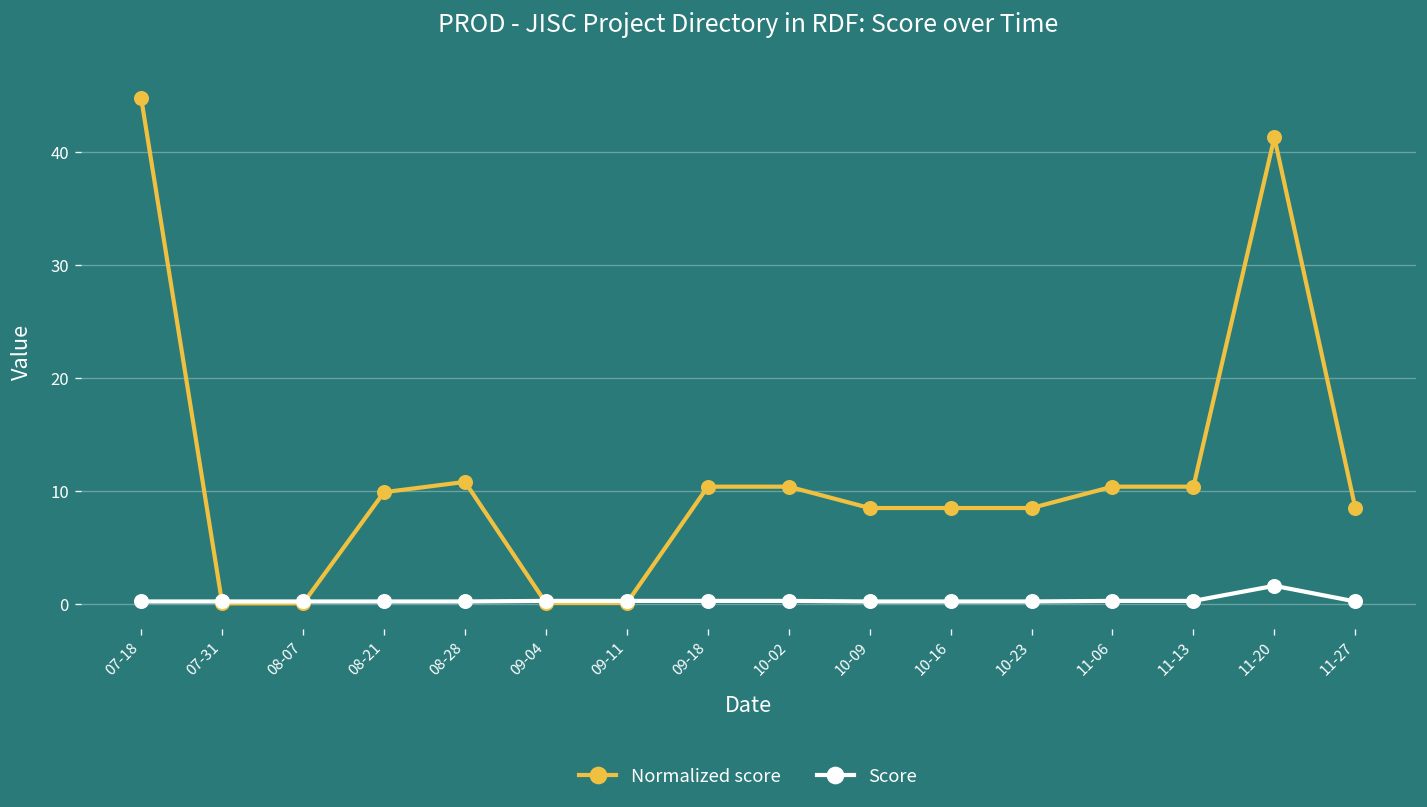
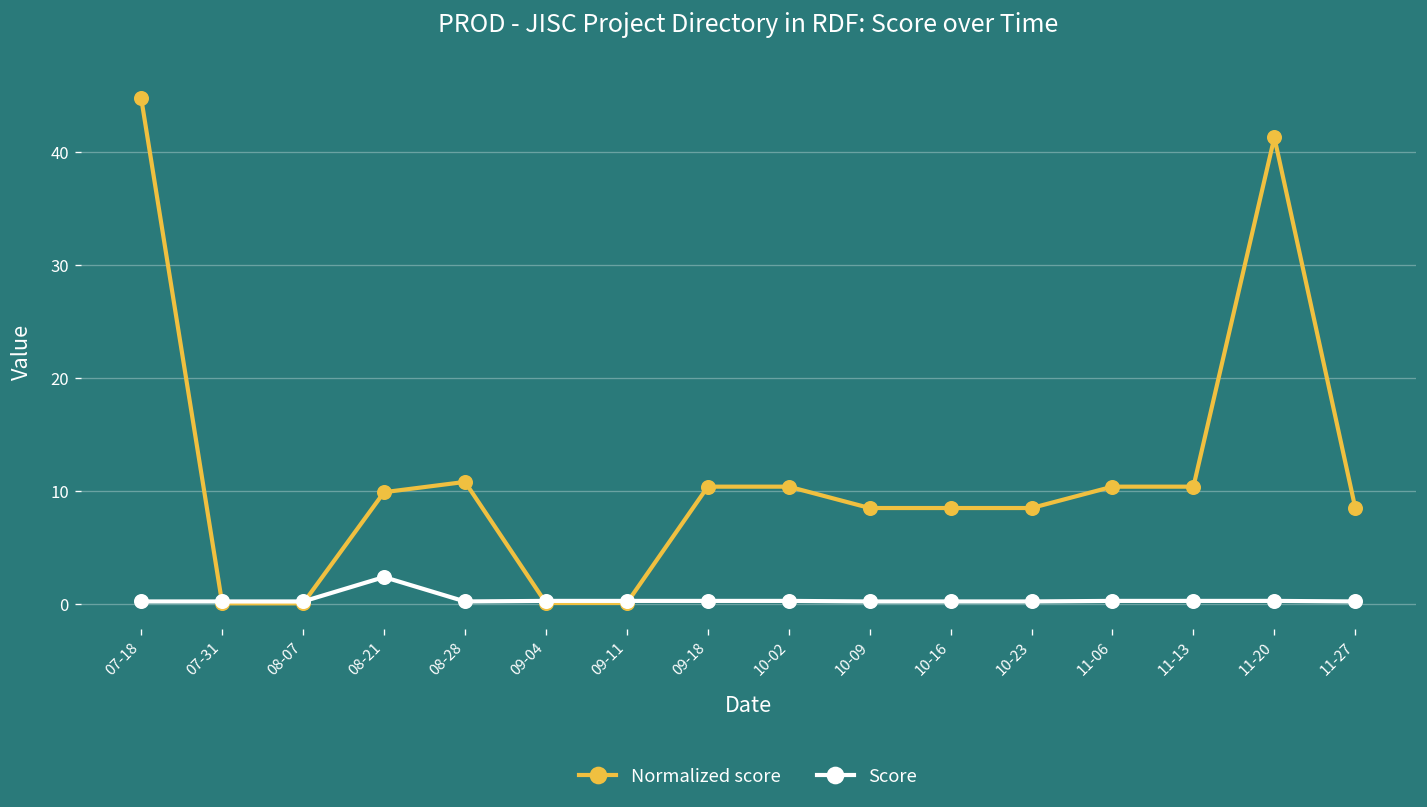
Score, 08-21: 0 -> 2
Score, 11-20: 2 -> 0
